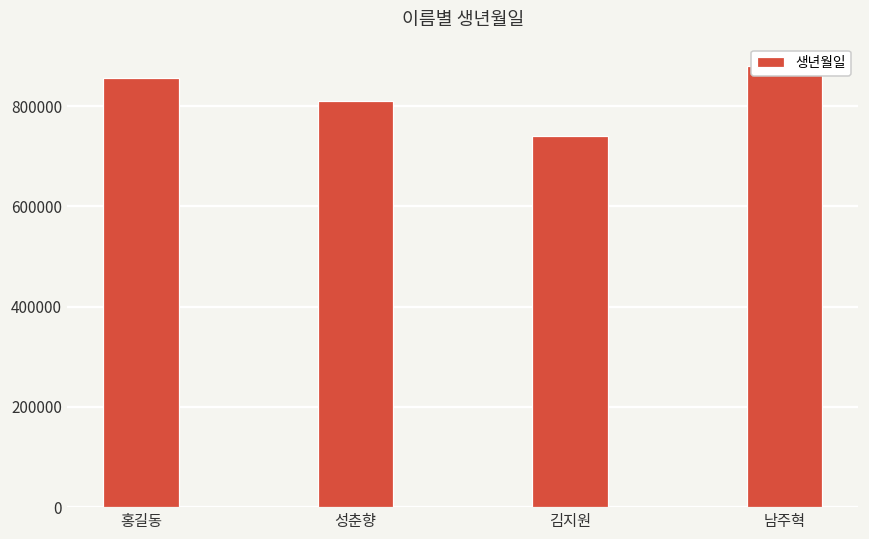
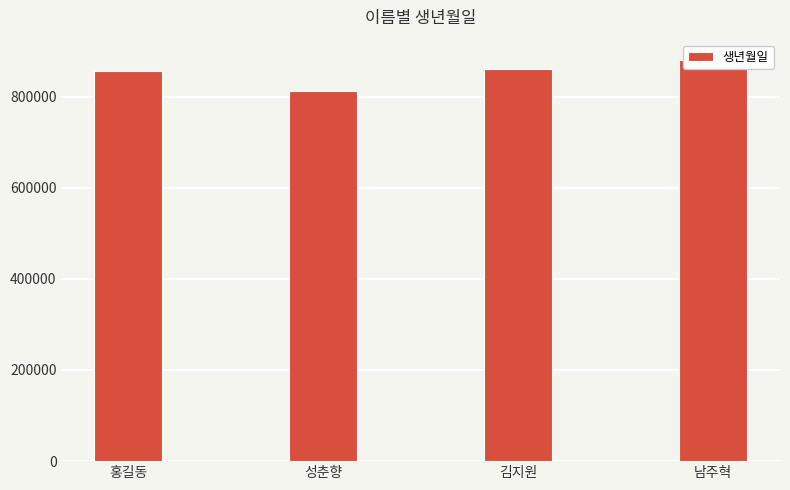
김지원: 740000 -> 860000
